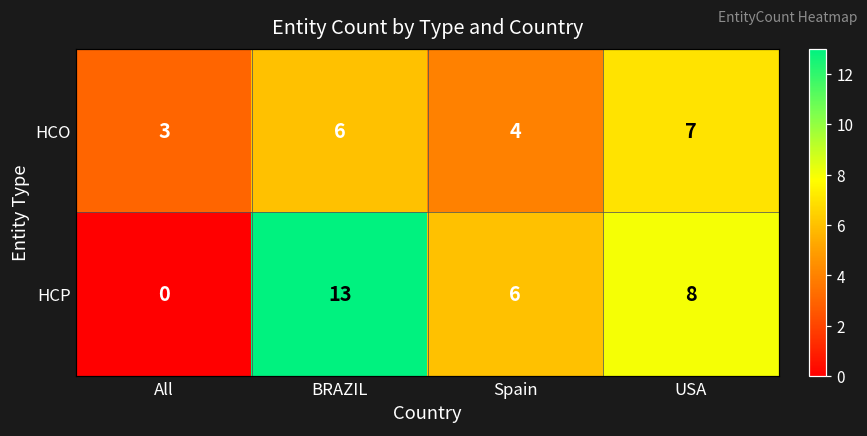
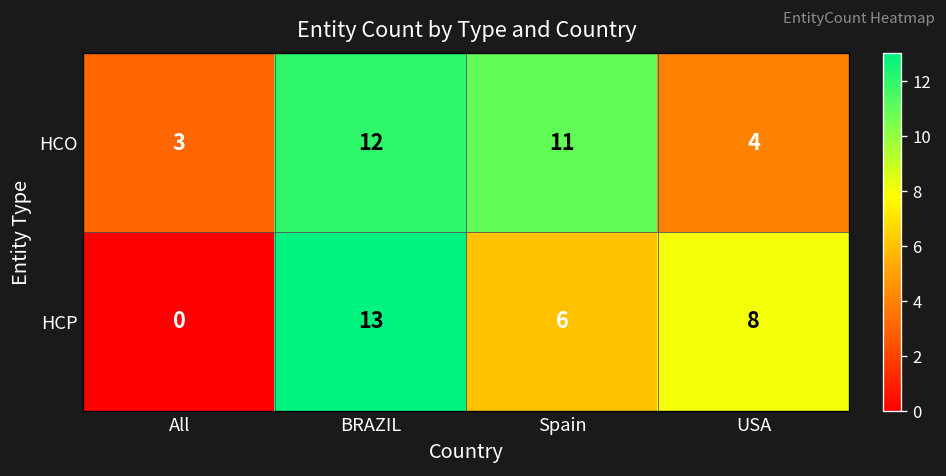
HCO, BRAZIL: 6 -> 12
HCO, Spain: 4 -> 11
HCO, USA: 7 -> 4
